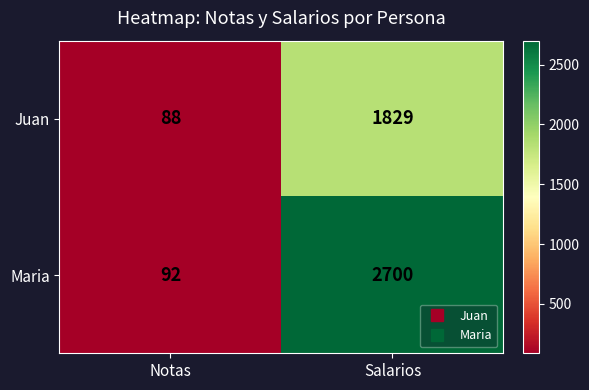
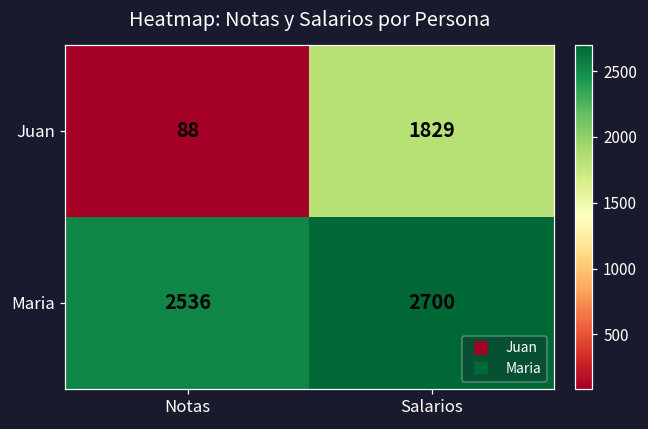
Maria, Notas: 92 -> 2536
